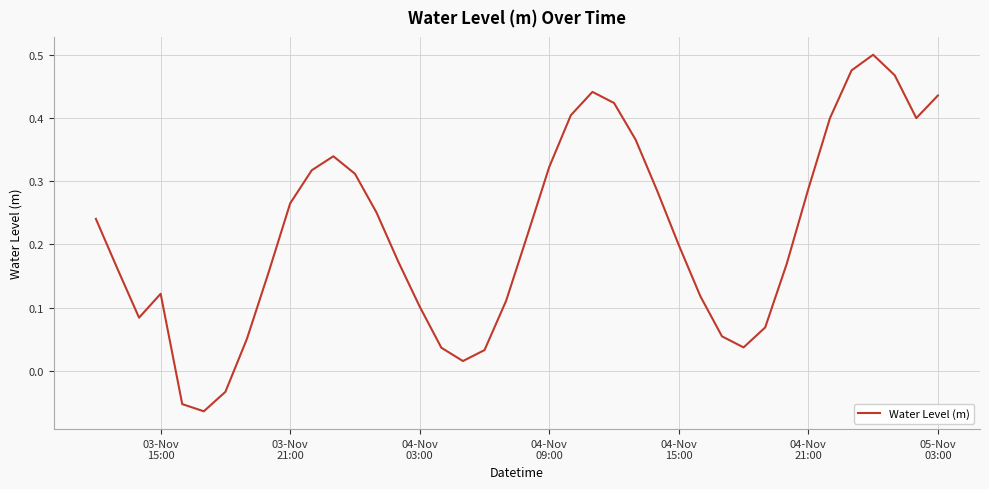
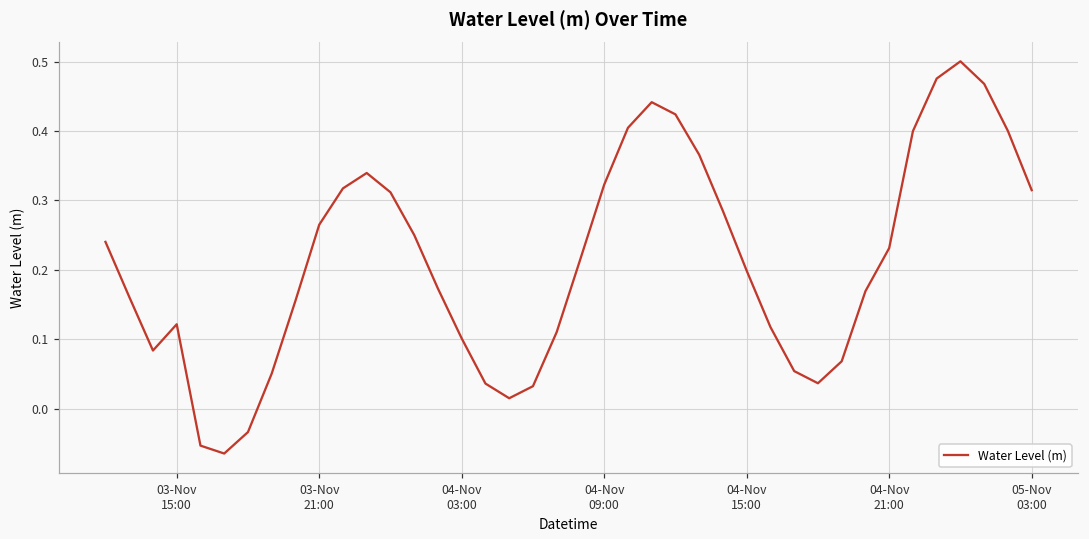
04-Nov 21:00: 0.29 -> 0.23
05-Nov 03:00: 0.44 -> 0.31
